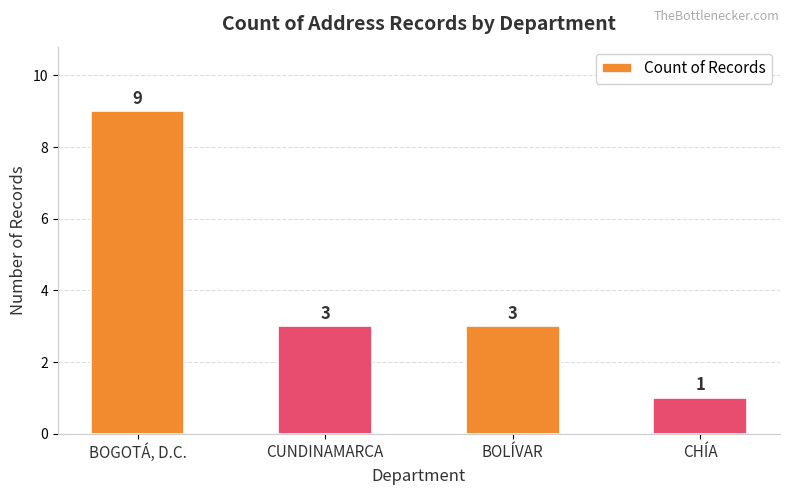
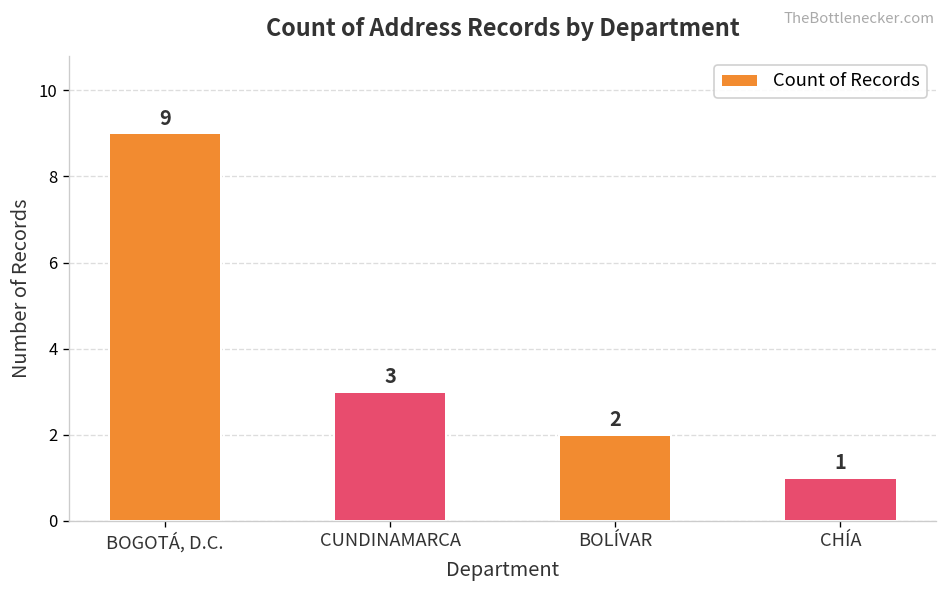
BOLÍVAR: 3 -> 2
